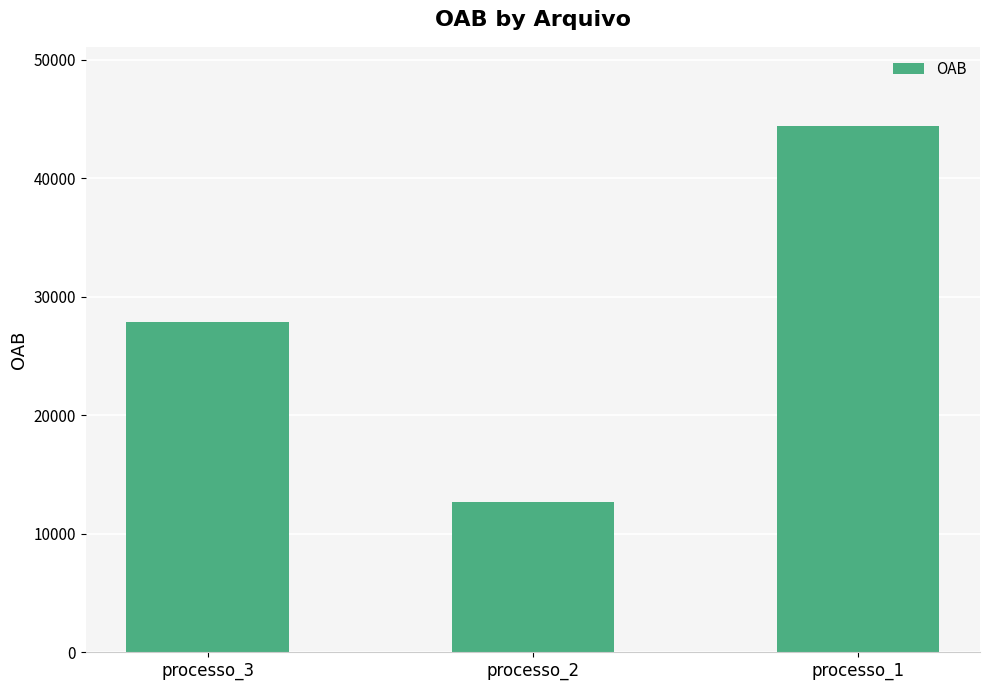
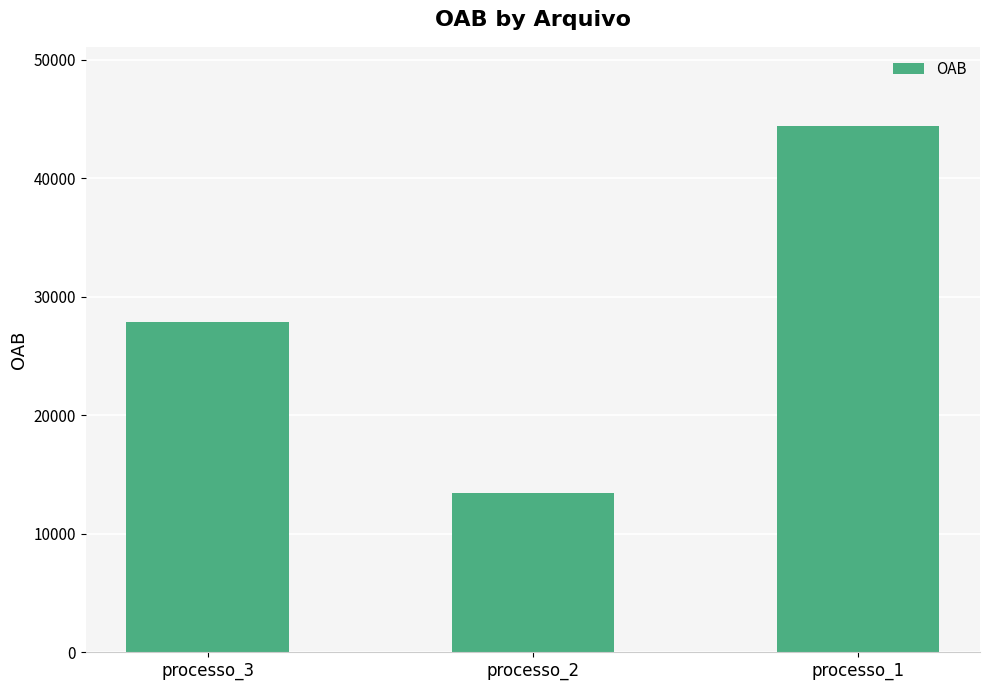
processo_2: 12700 -> 13400
